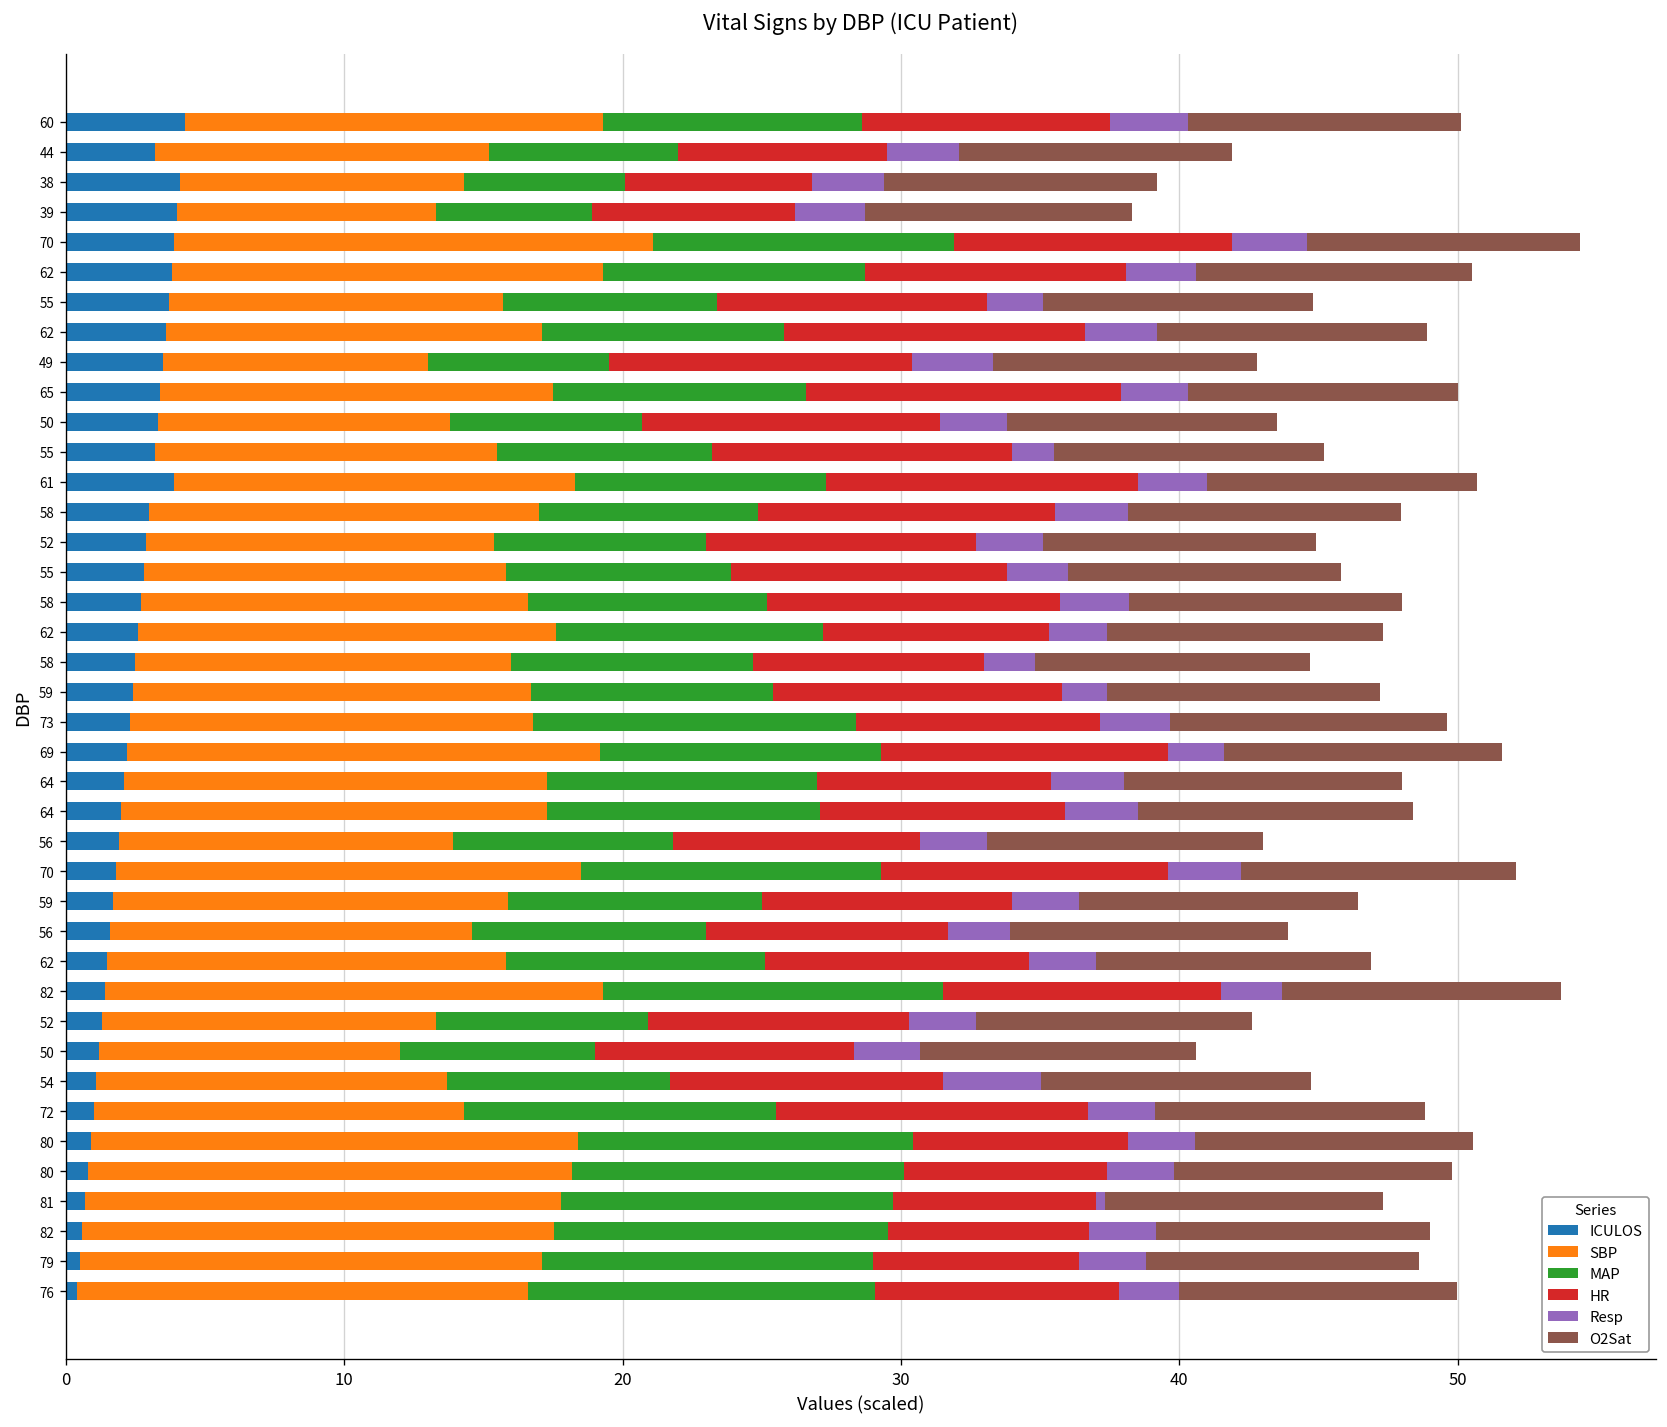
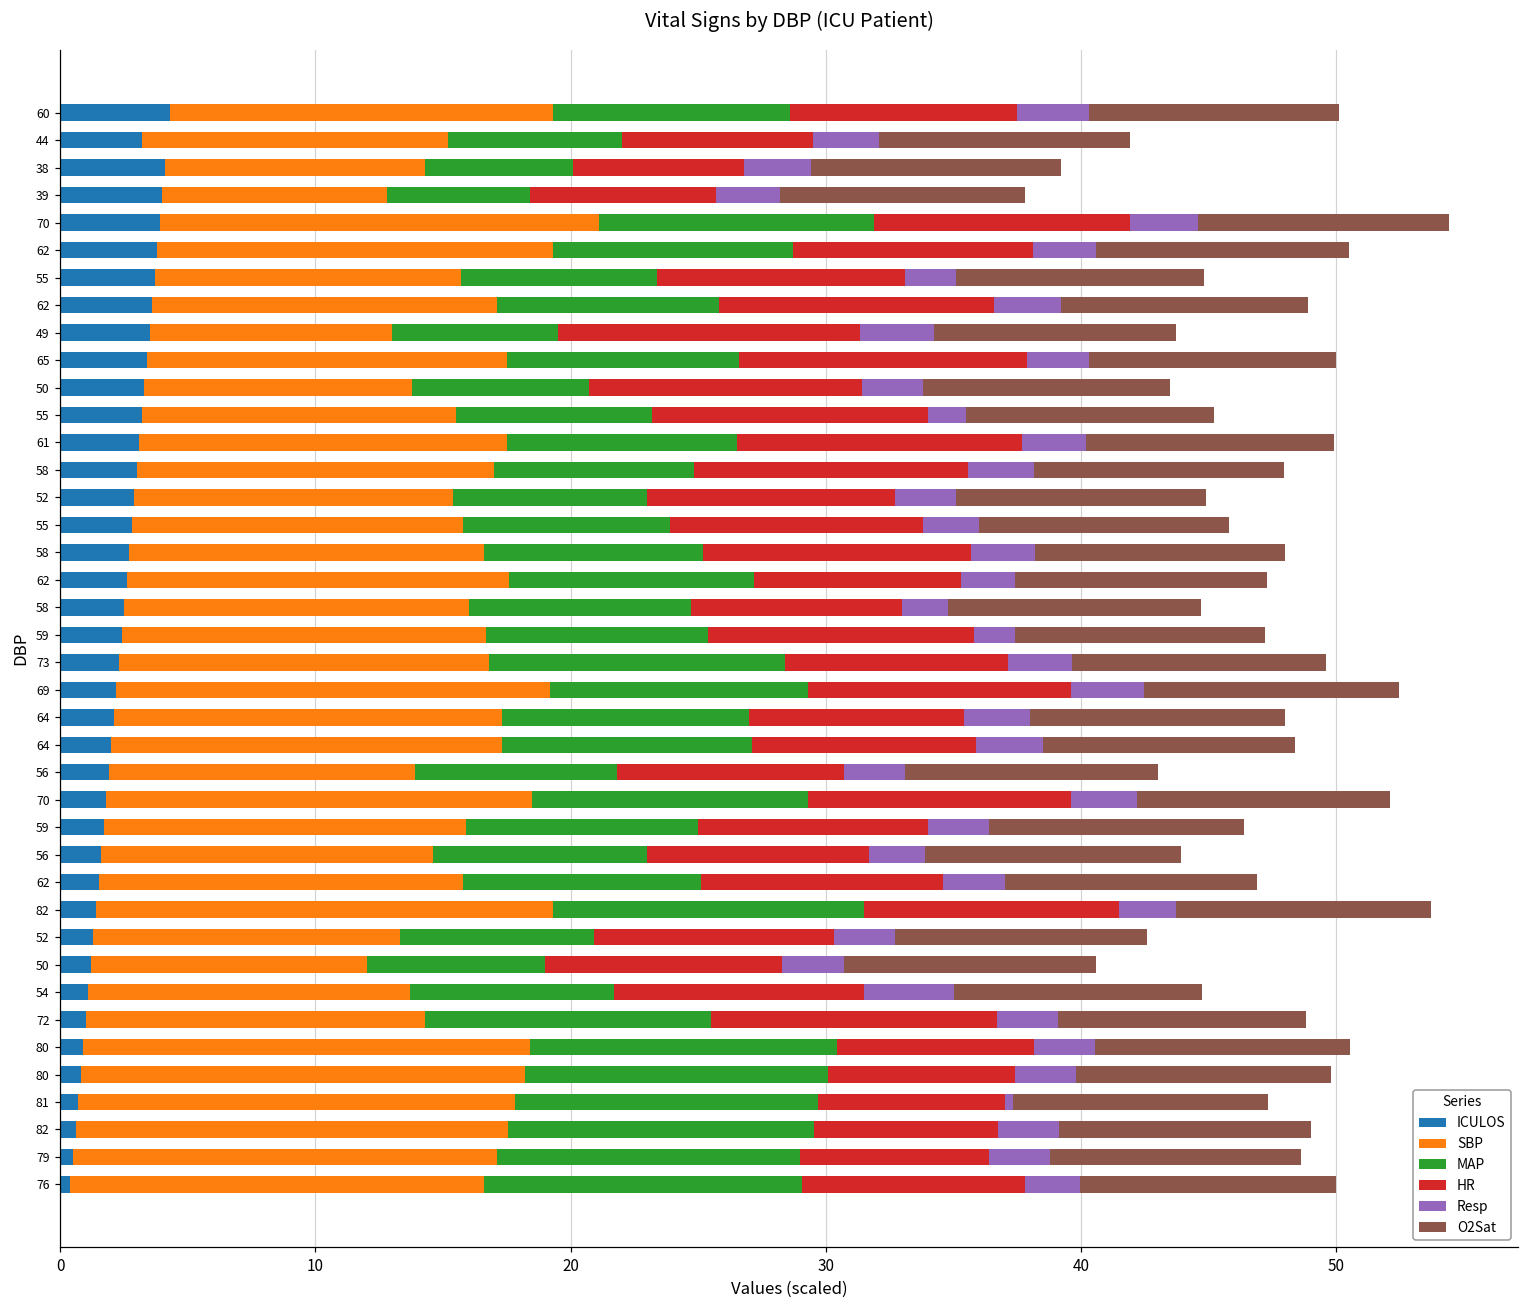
SBP, 39: 9.3 -> 8.8
HR, 49: 10.9 -> 11.8
ICULOS, 61: 3.9 -> 3.1
Resp, 69: 2.0 -> 2.9
